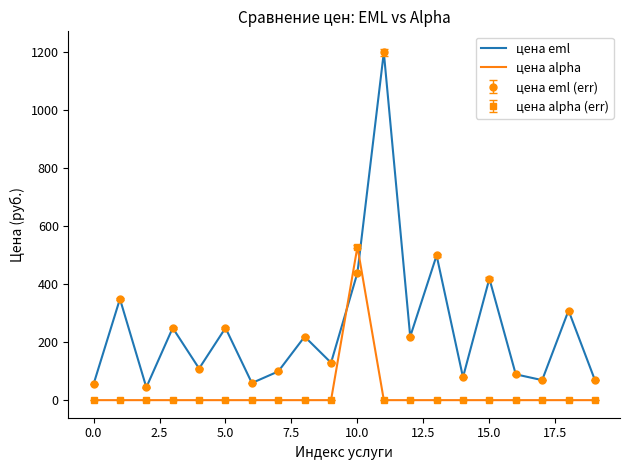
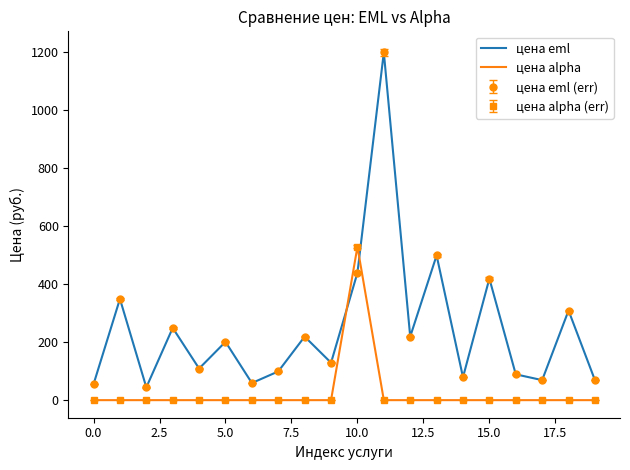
цена eml, 5.0: 250 -> 200
